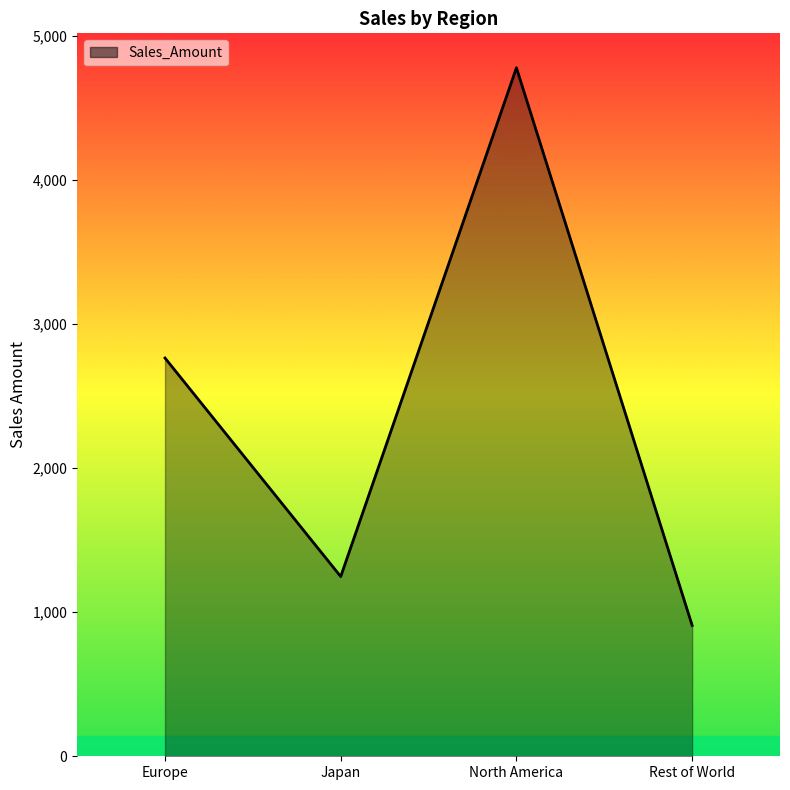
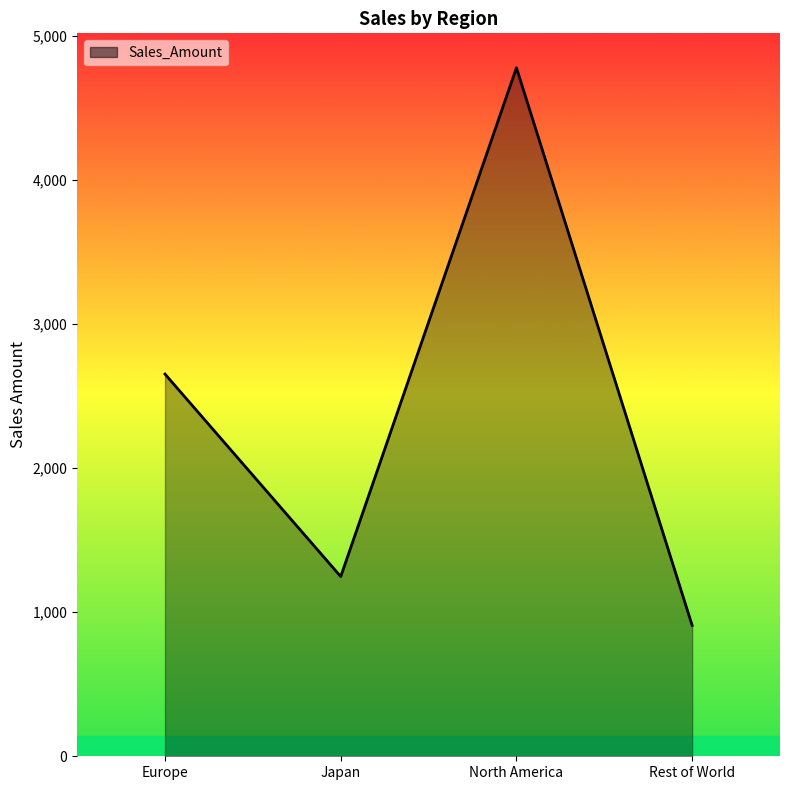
Europe: 2,760 -> 2,650
